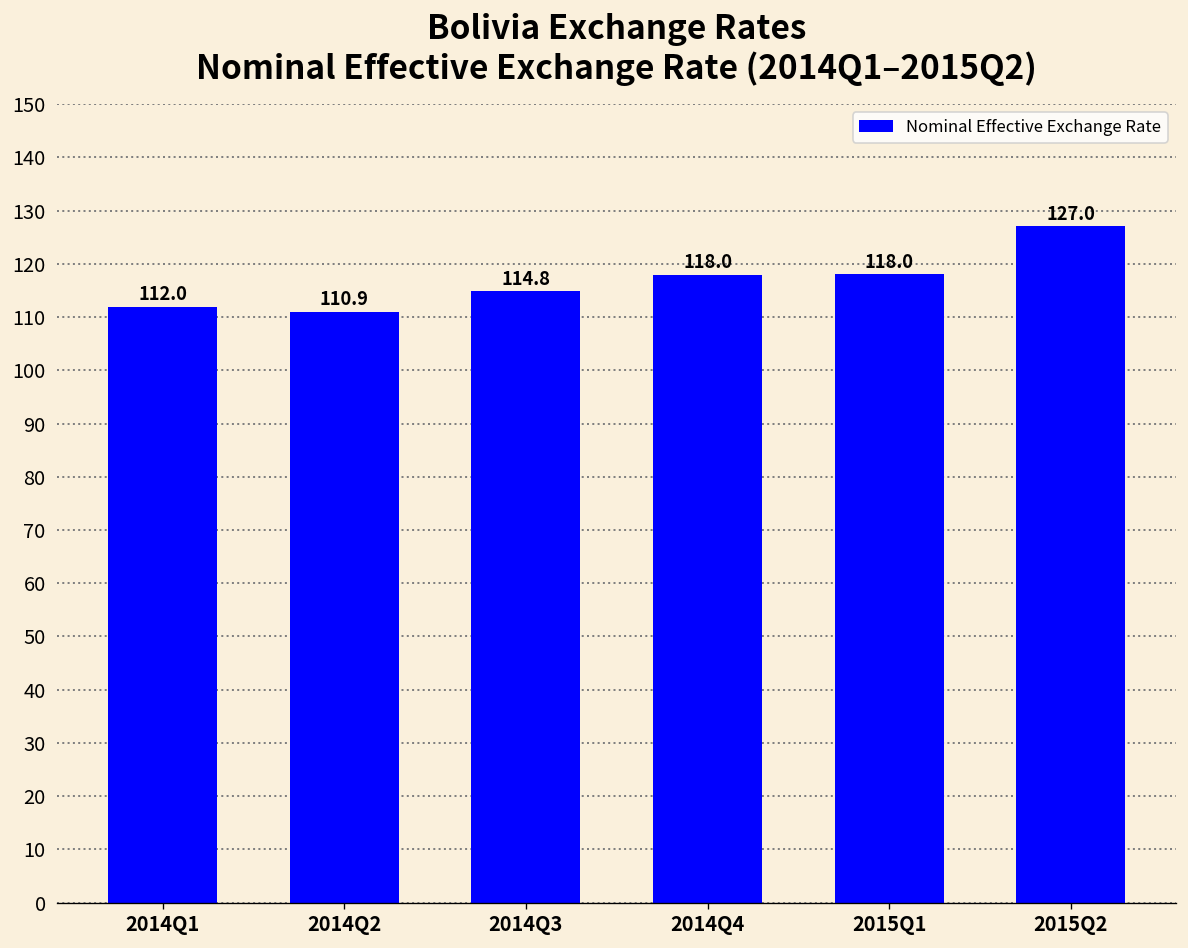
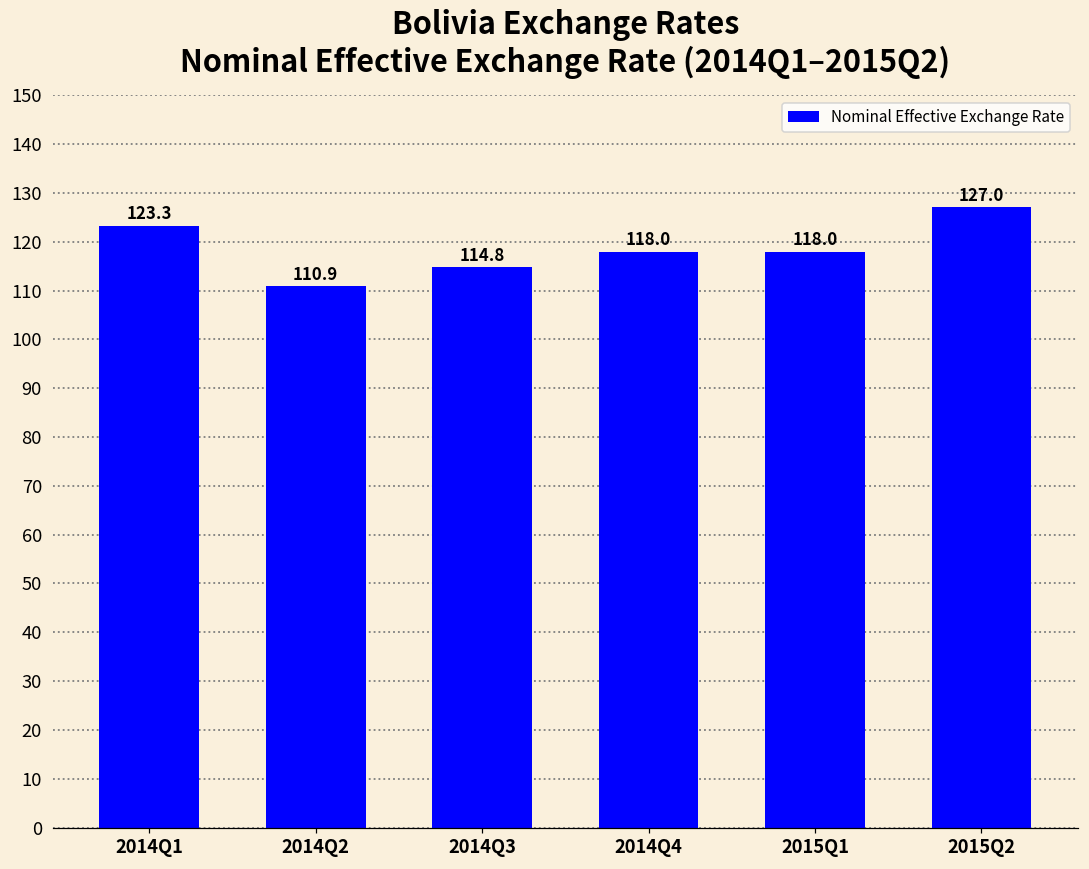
2014Q1: 112.0 -> 123.3
